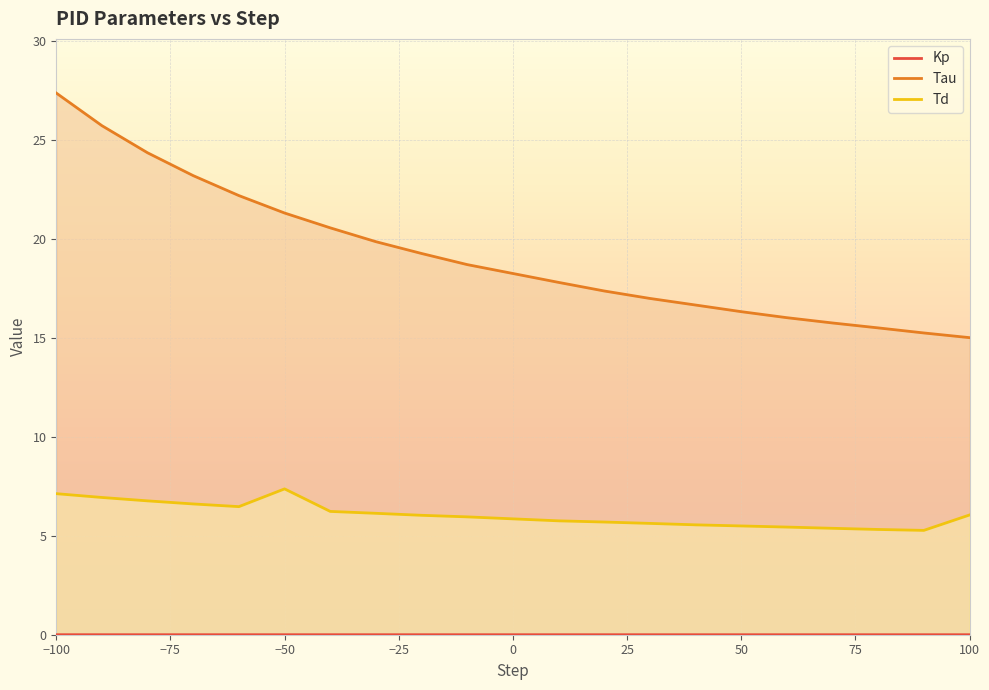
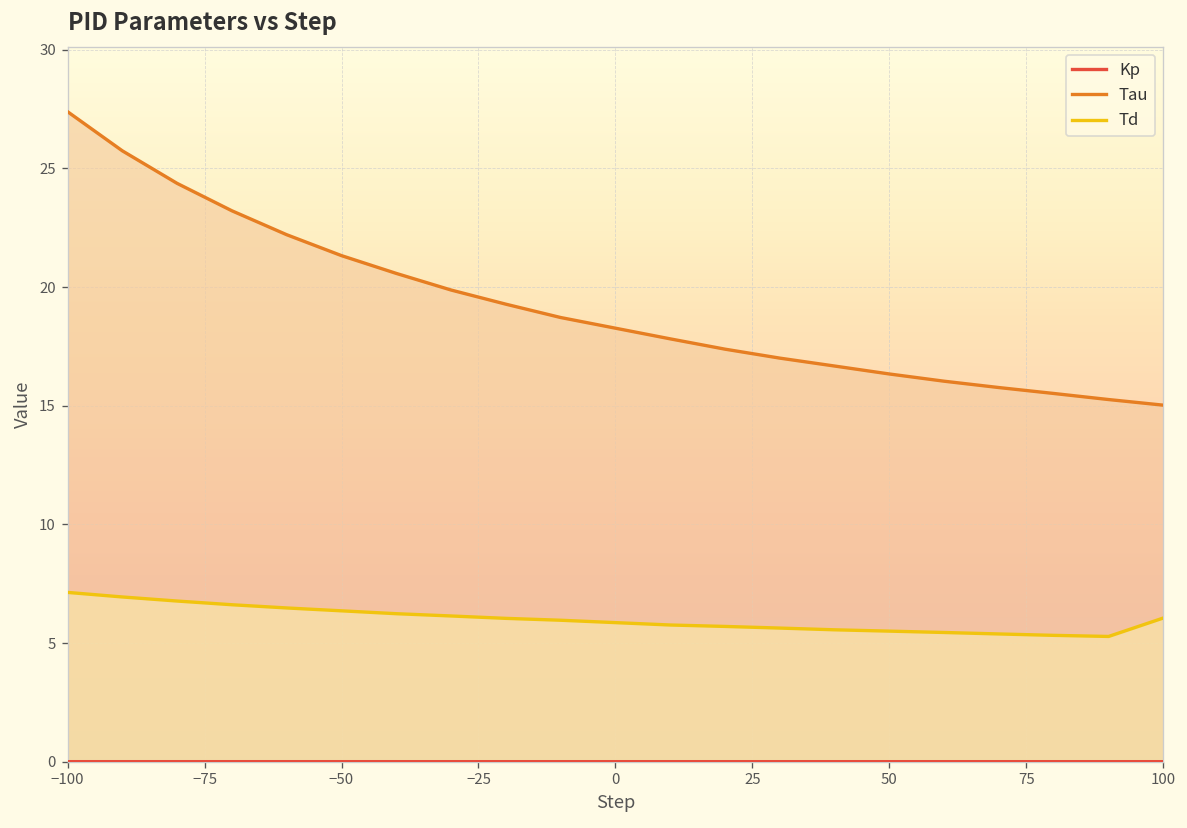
Td, −50: 7.4 -> 6.4
